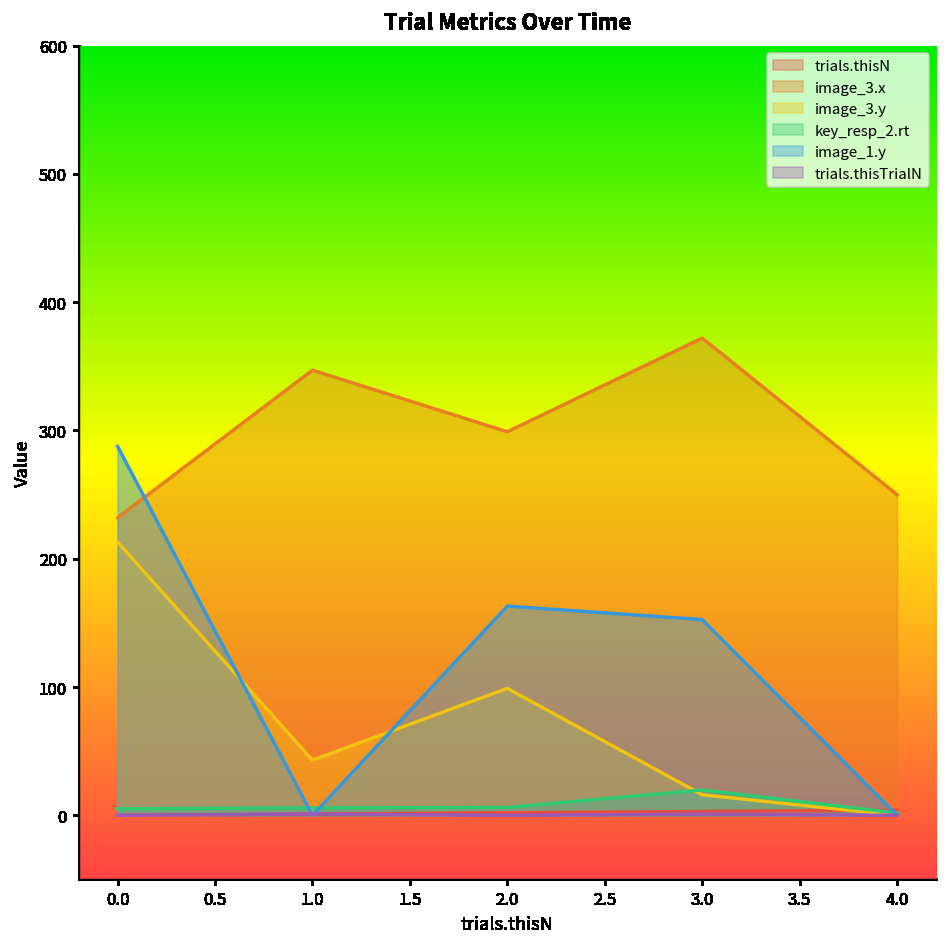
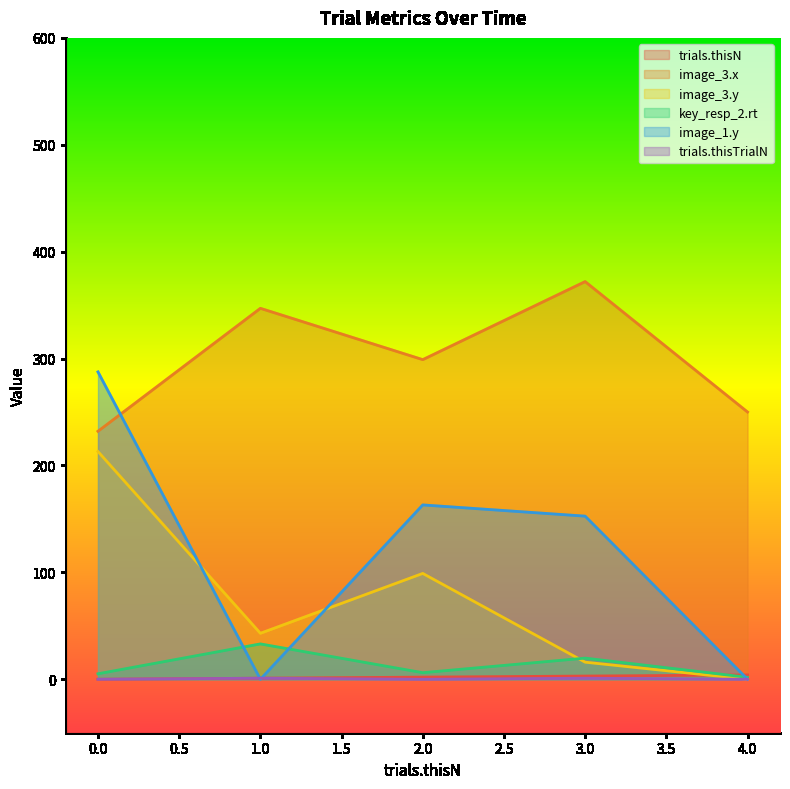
key_resp_2.rt, 1.0: 6 -> 33
